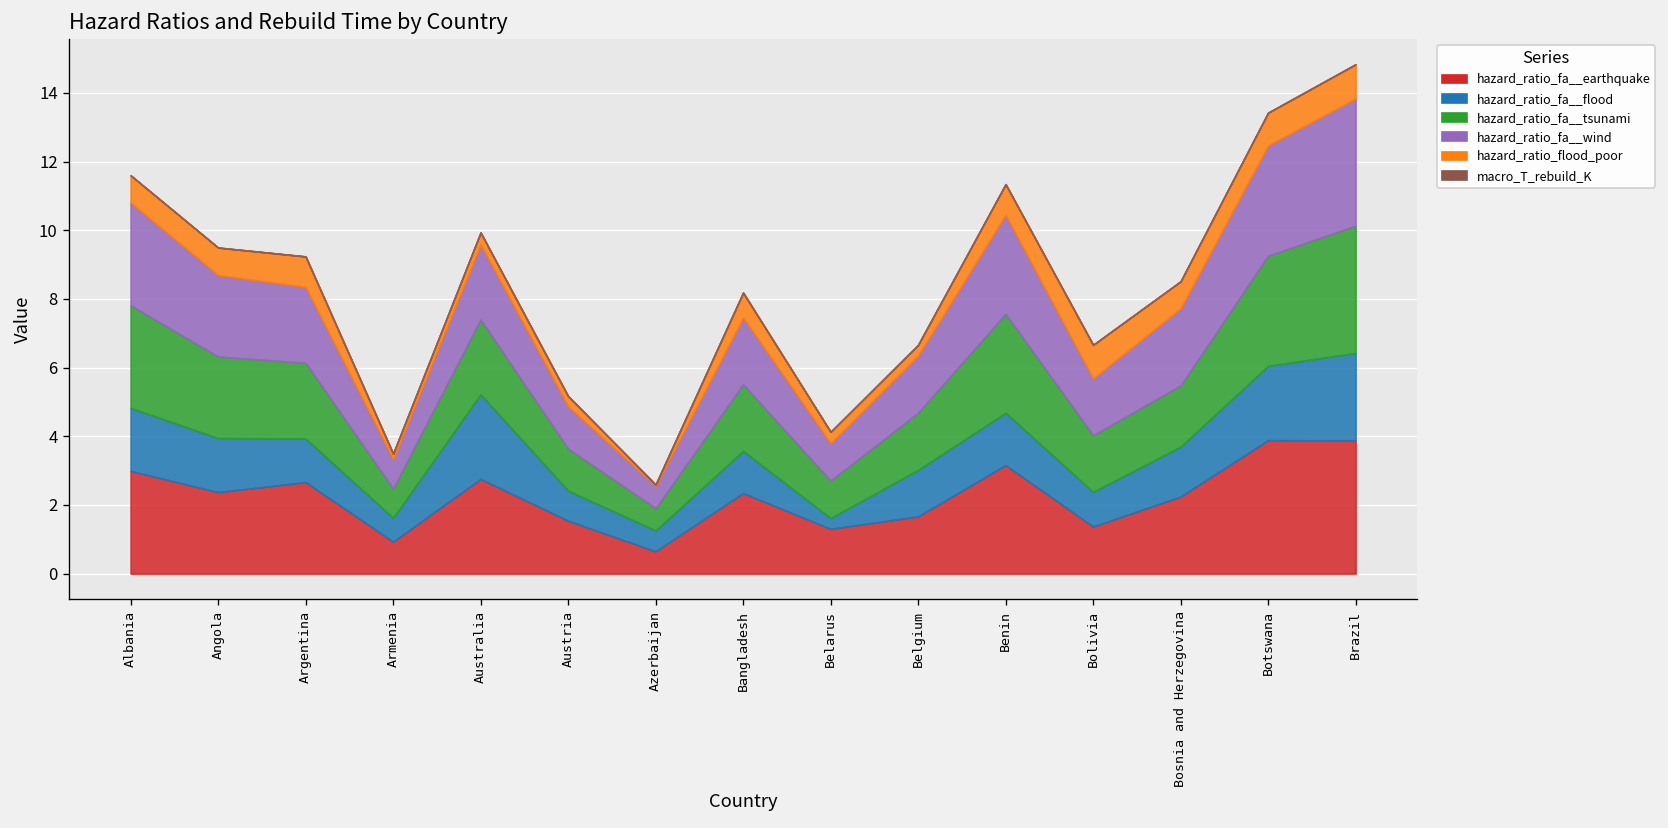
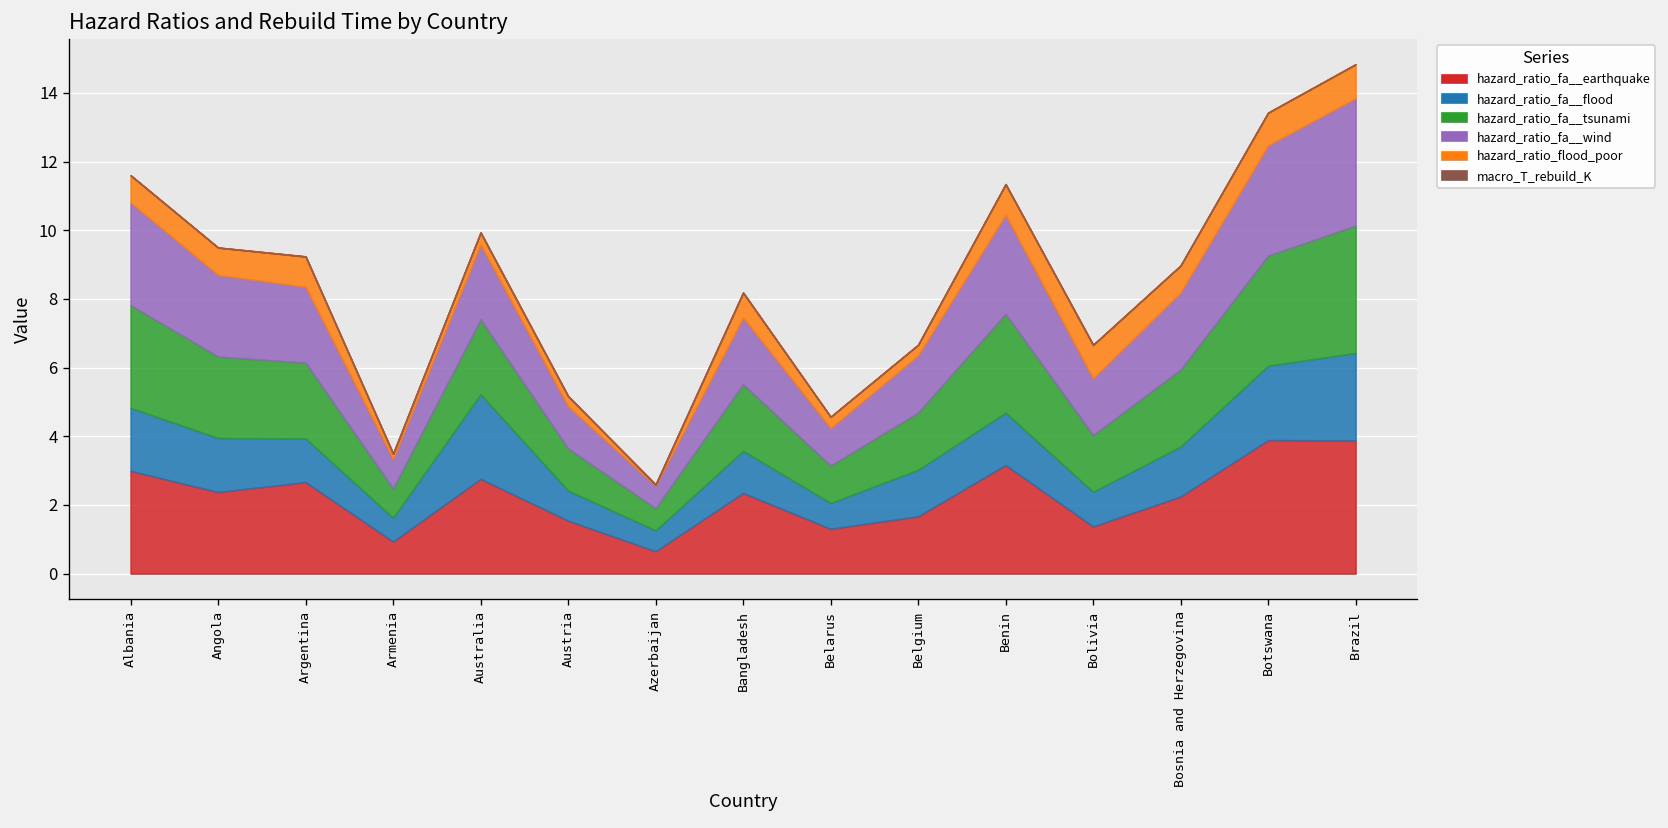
hazard_ratio_fa__flood, Belarus: 0.3 -> 0.8
hazard_ratio_fa__tsunami, Bosnia and Herzegovina: 1.8 -> 2.2
